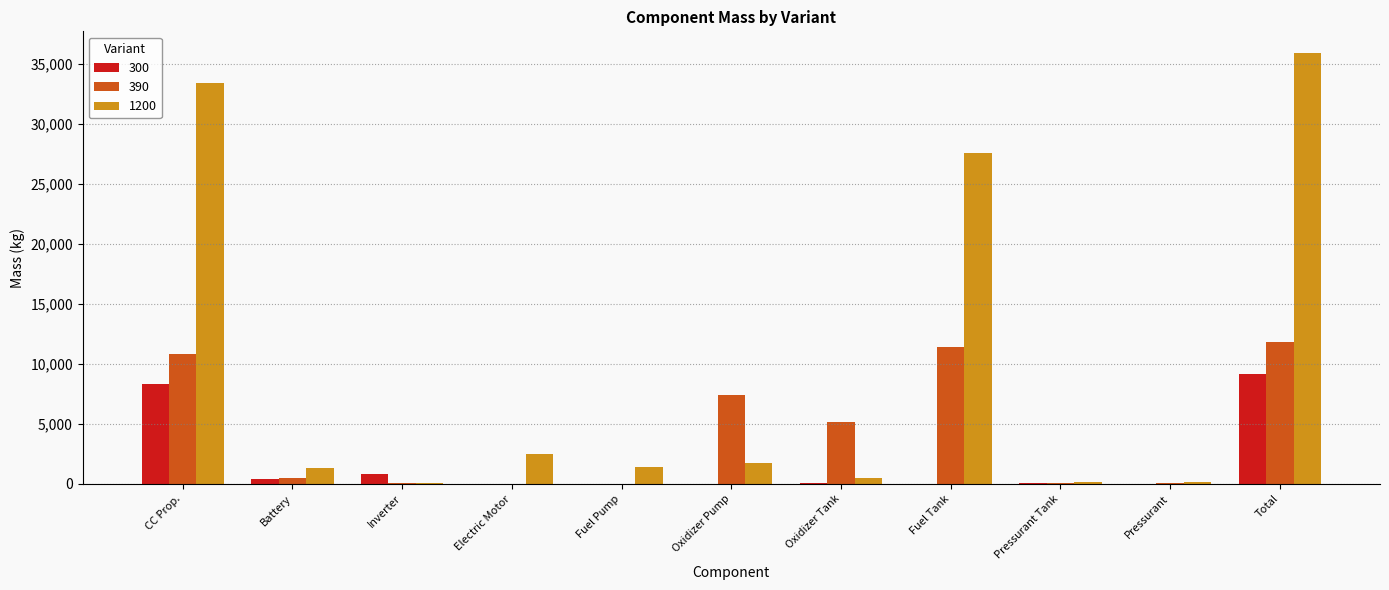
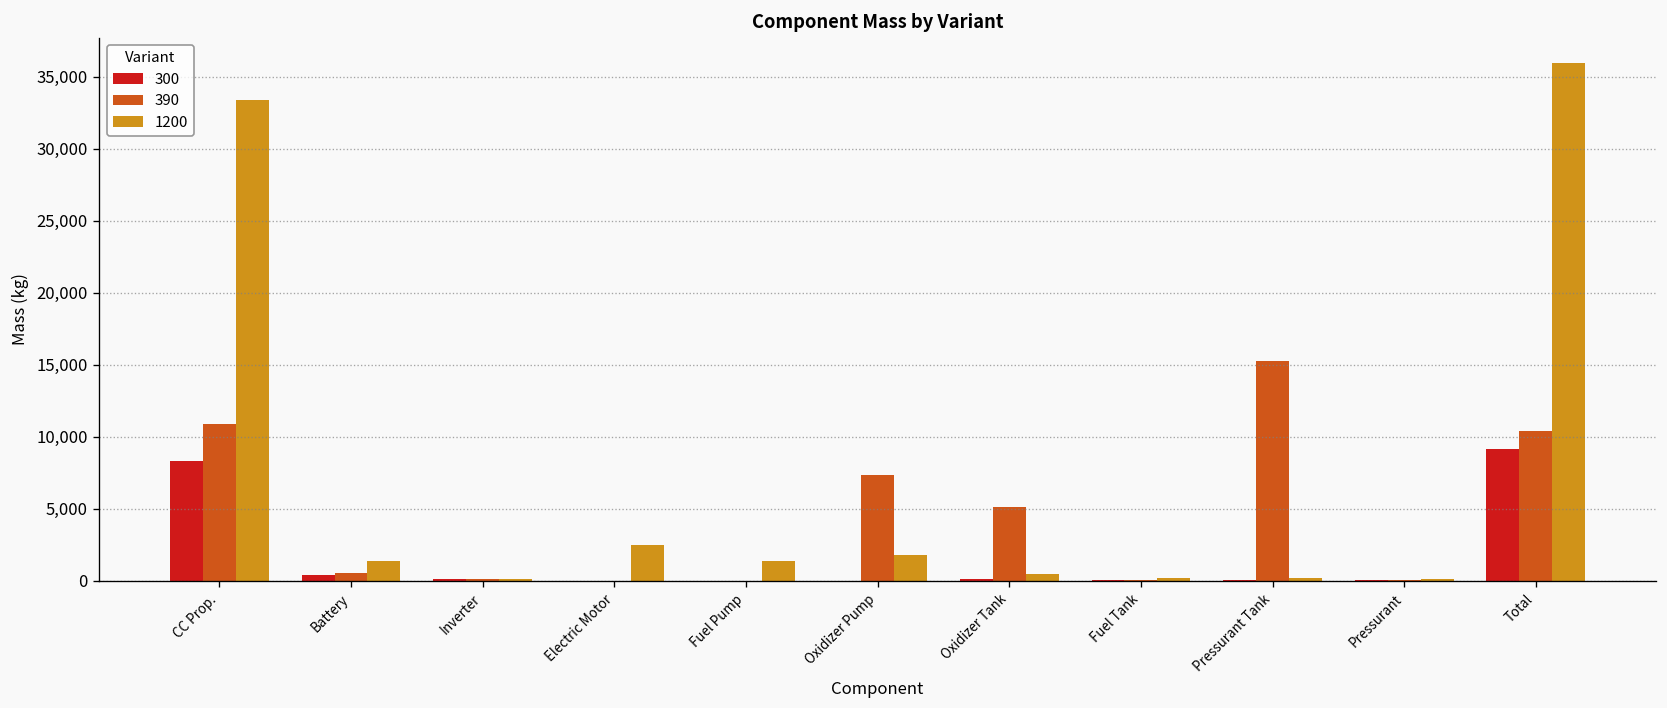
300, Inverter: 800 -> 100
390, Fuel Tank: 11,400 -> 100
1200, Fuel Tank: 27,600 -> 200
390, Pressurant Tank: 100 -> 15,200
390, Total: 11,900 -> 10,400
